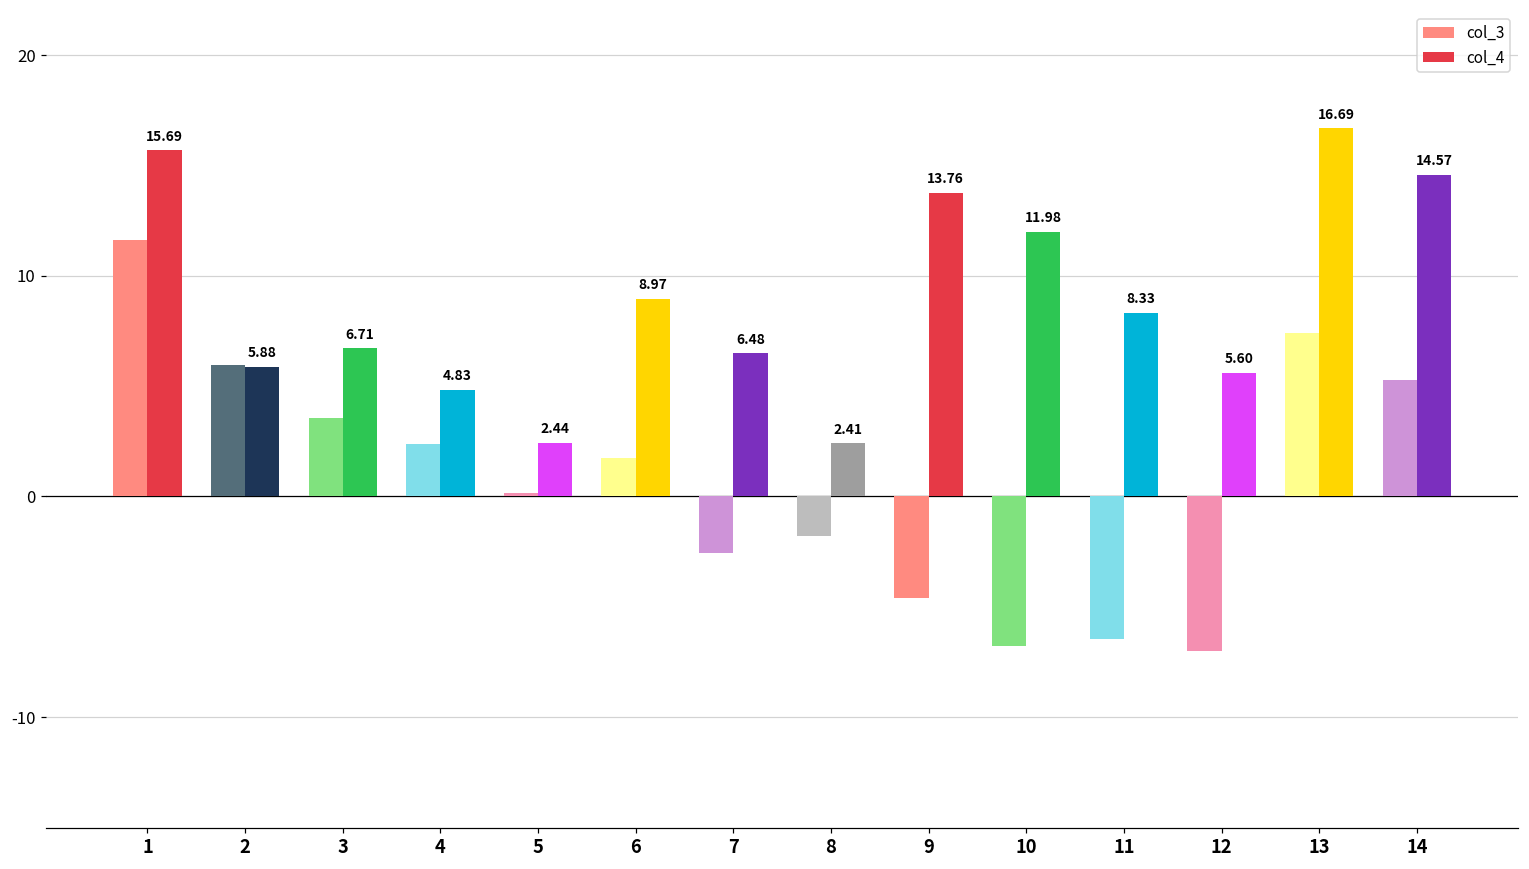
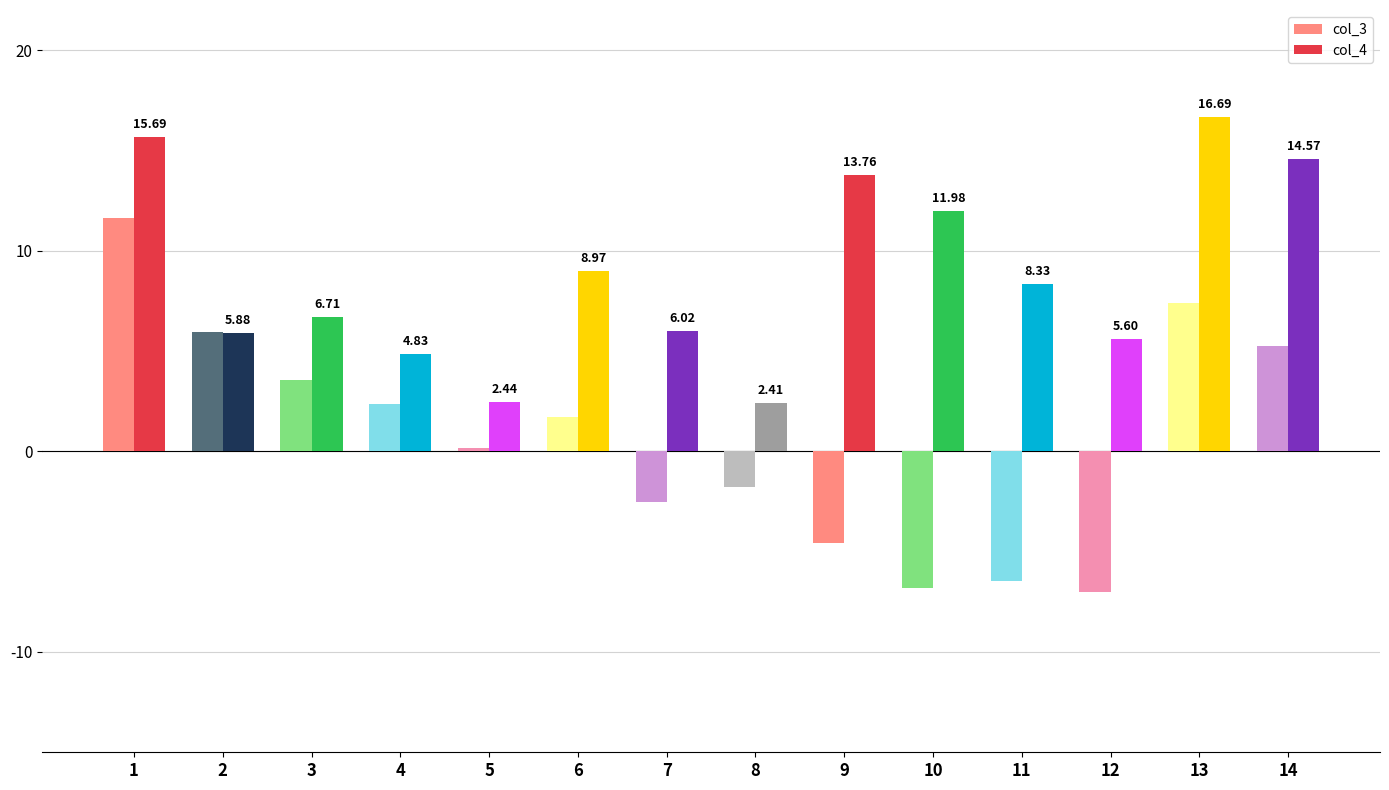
col_4, 7: 6.48 -> 6.02
